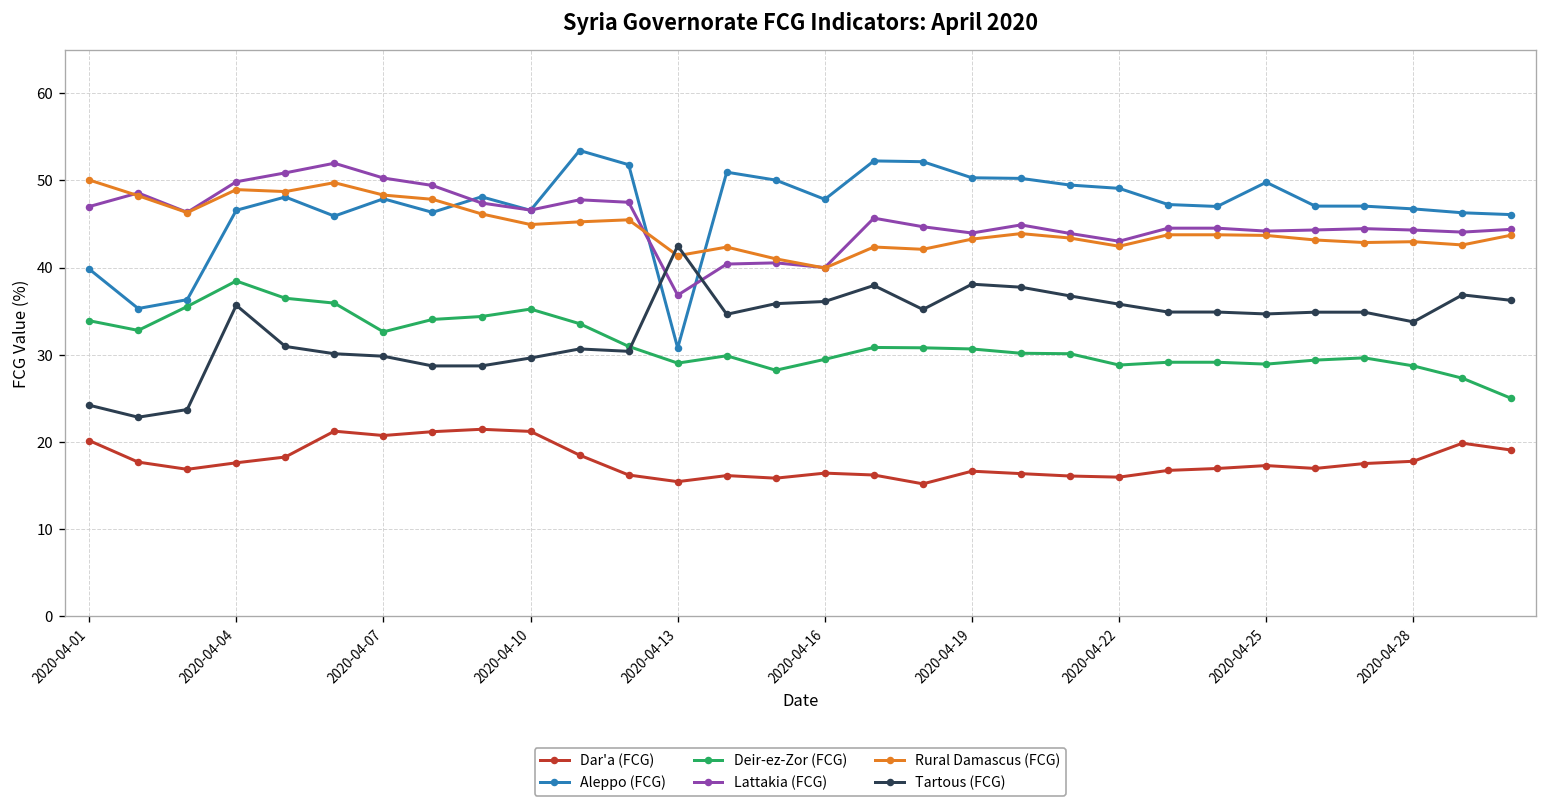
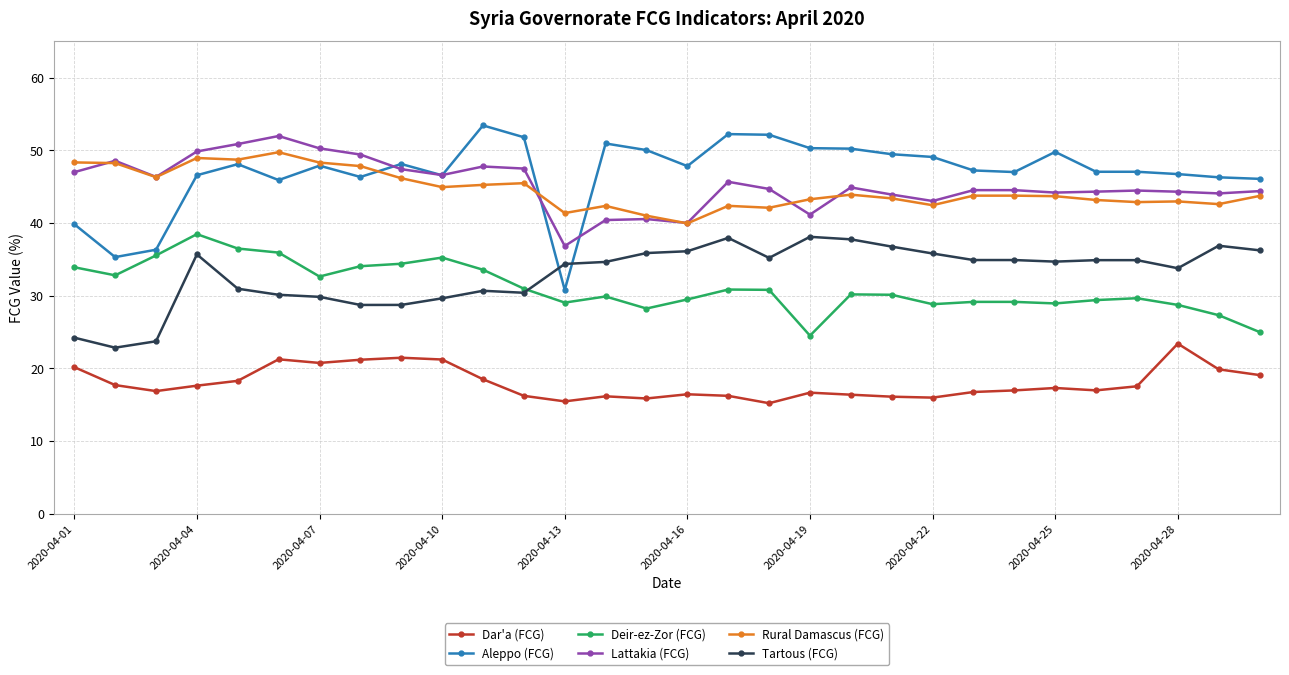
Rural Damascus (FCG), 2020-04-01: 50 -> 48
Tartous (FCG), 2020-04-13: 42 -> 34
Deir-ez-Zor (FCG), 2020-04-19: 31 -> 24
Lattakia (FCG), 2020-04-19: 44 -> 41
Dar'a (FCG), 2020-04-28: 18 -> 23
